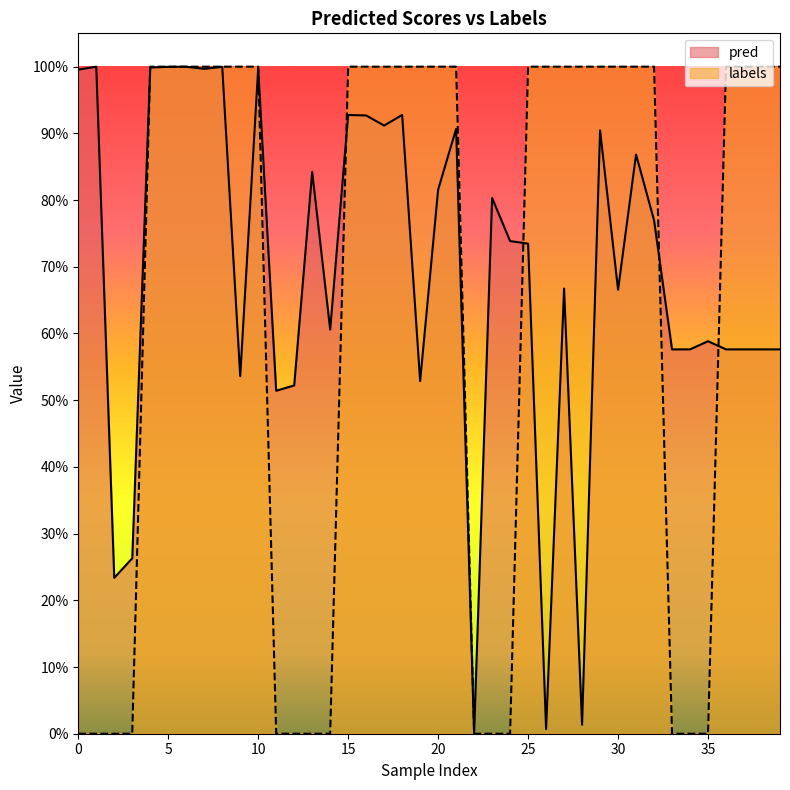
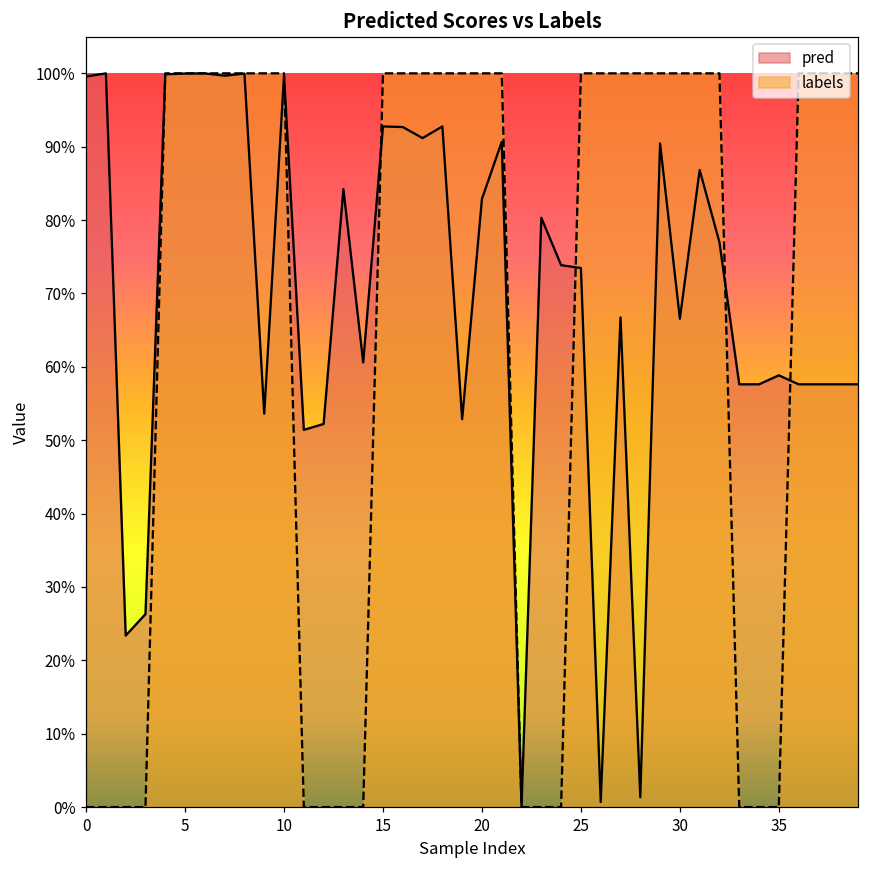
pred, 20: 82% -> 83%
